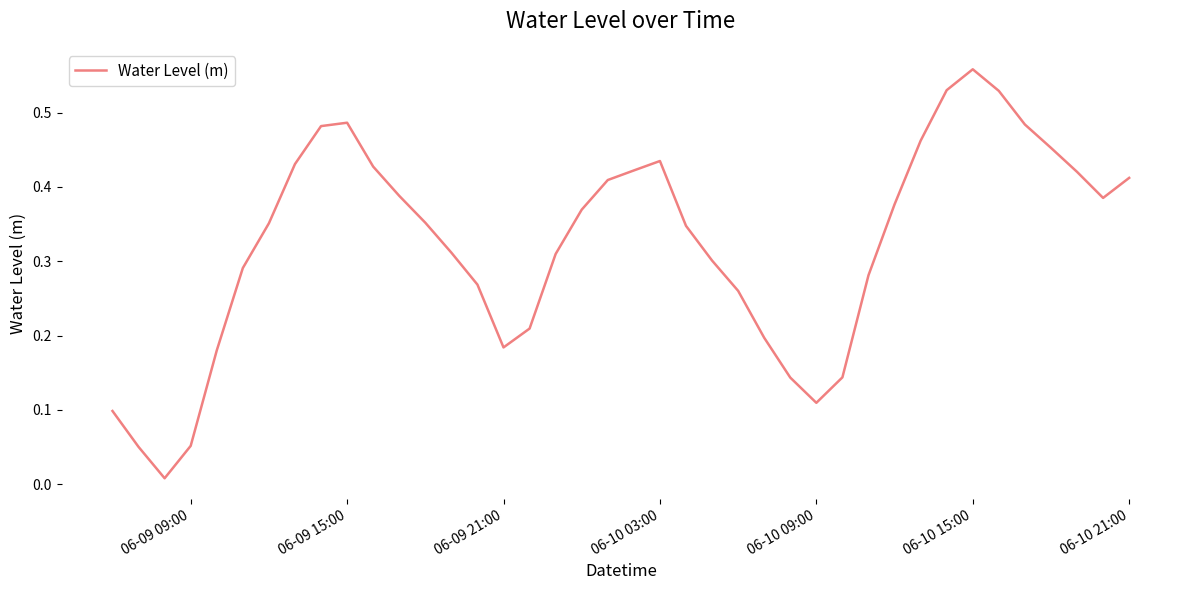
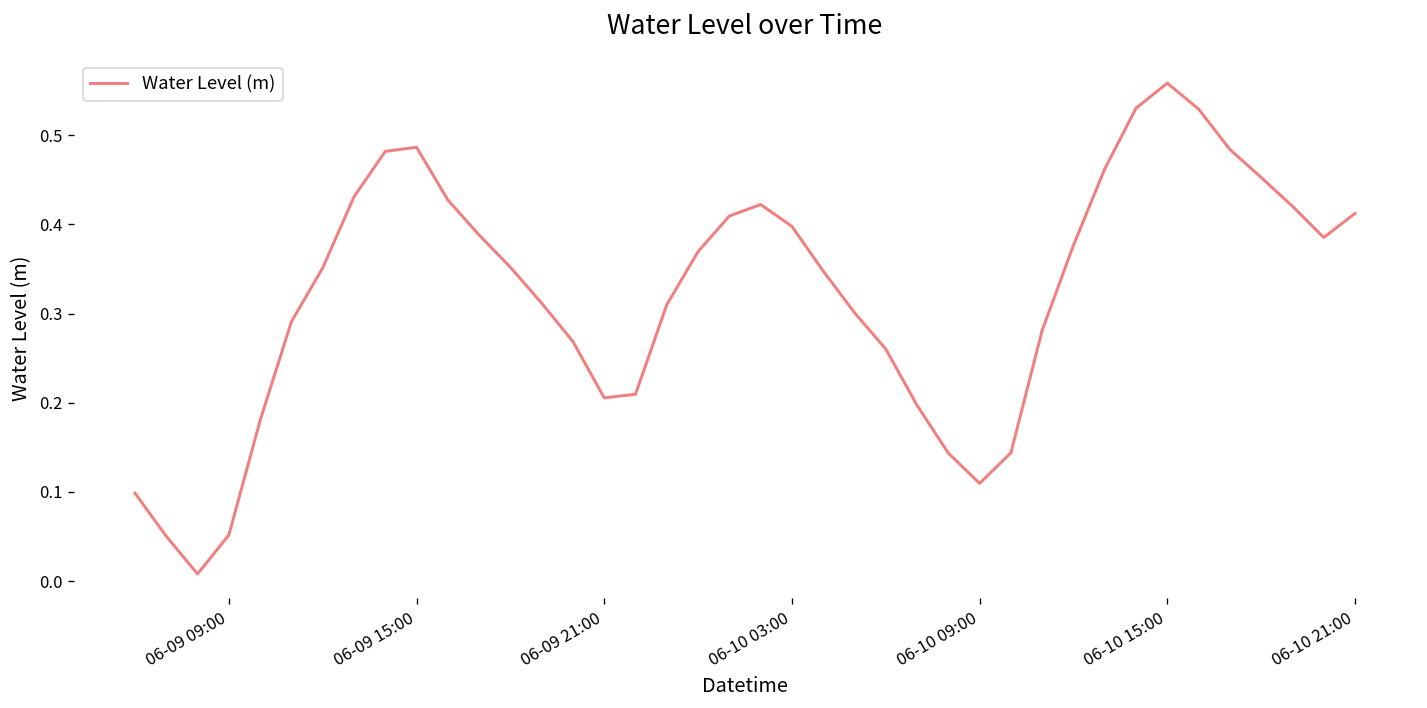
06-09 21:00: 0.18 -> 0.21
06-10 03:00: 0.43 -> 0.40
